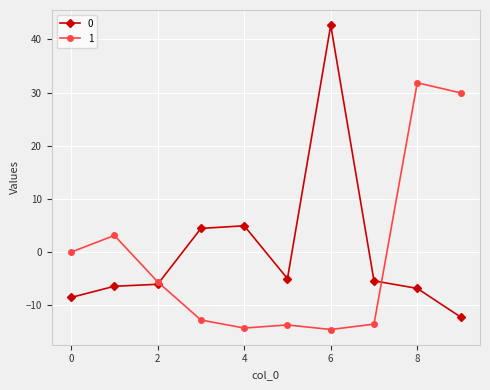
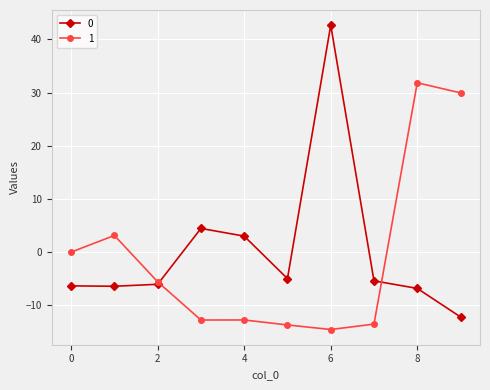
0, 0: -9 -> -6
0, 4: 5 -> 3
1, 4: -14 -> -13
